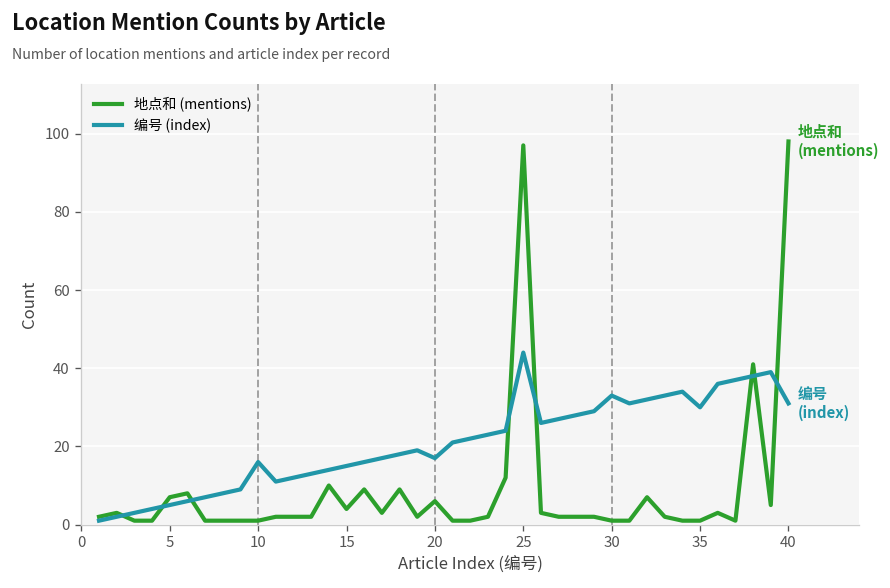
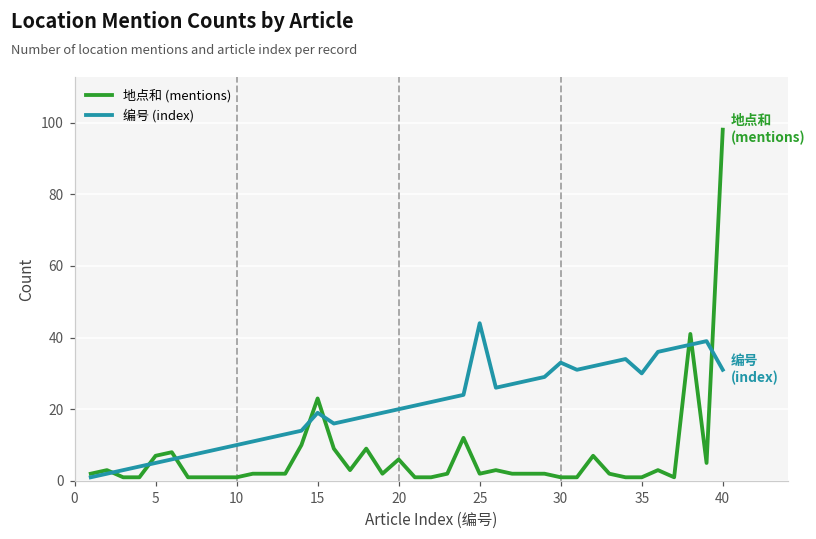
编号 (index), 10: 16 -> 10
地点和 (mentions), 15: 4 -> 23
编号 (index), 15: 15 -> 19
编号 (index), 20: 17 -> 20
地点和 (mentions), 25: 97 -> 2
